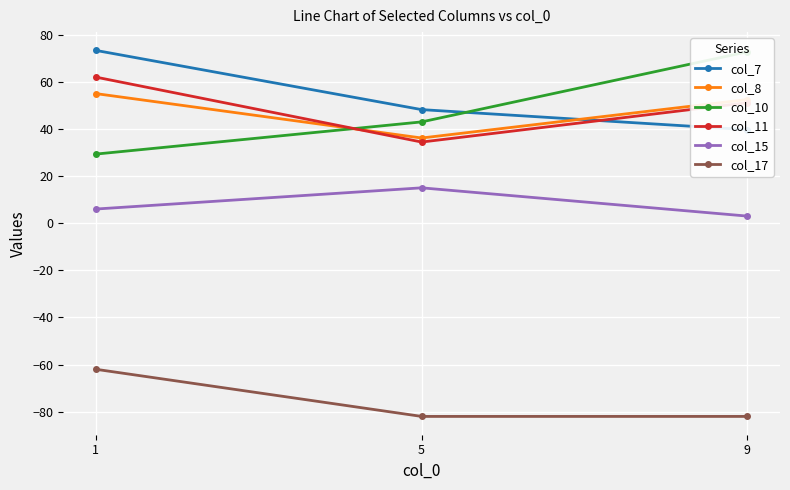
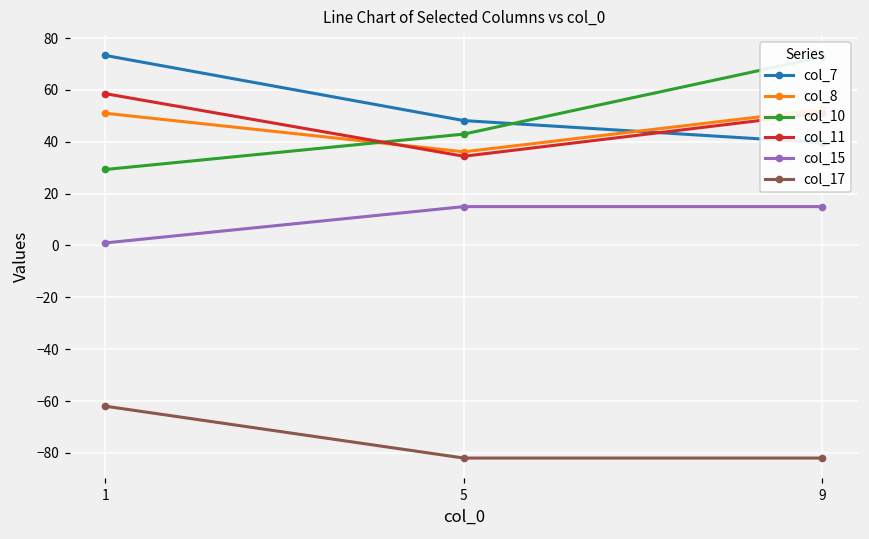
col_8, 1: 55 -> 51
col_11, 1: 62 -> 59
col_15, 1: 6 -> 1
col_15, 9: 3 -> 15
